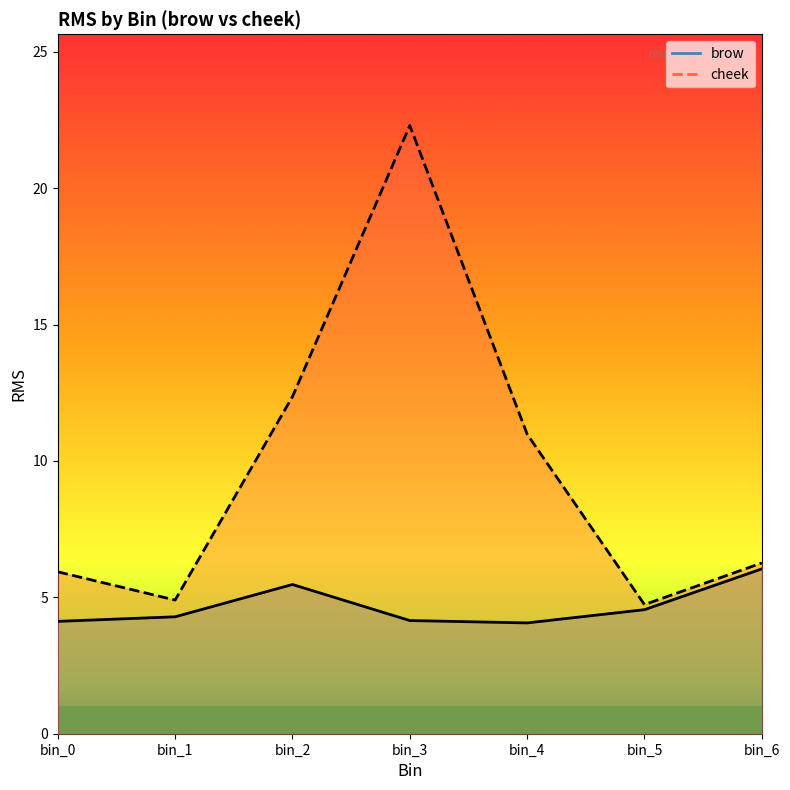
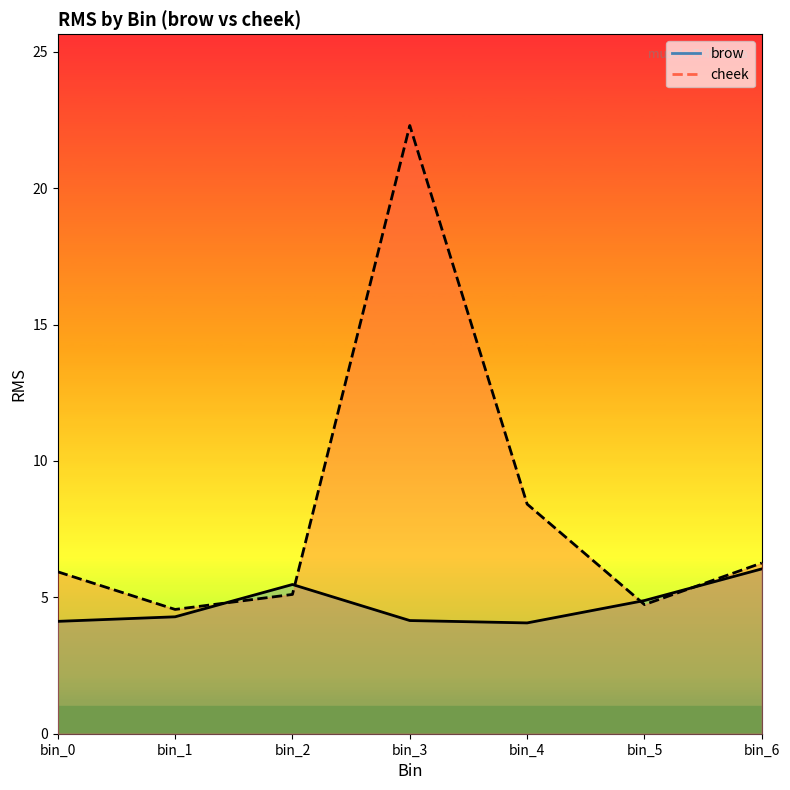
cheek, bin_1: 4.9 -> 4.6
cheek, bin_2: 12.4 -> 5.1
cheek, bin_4: 11.0 -> 8.4
brow, bin_5: 4.5 -> 4.9
